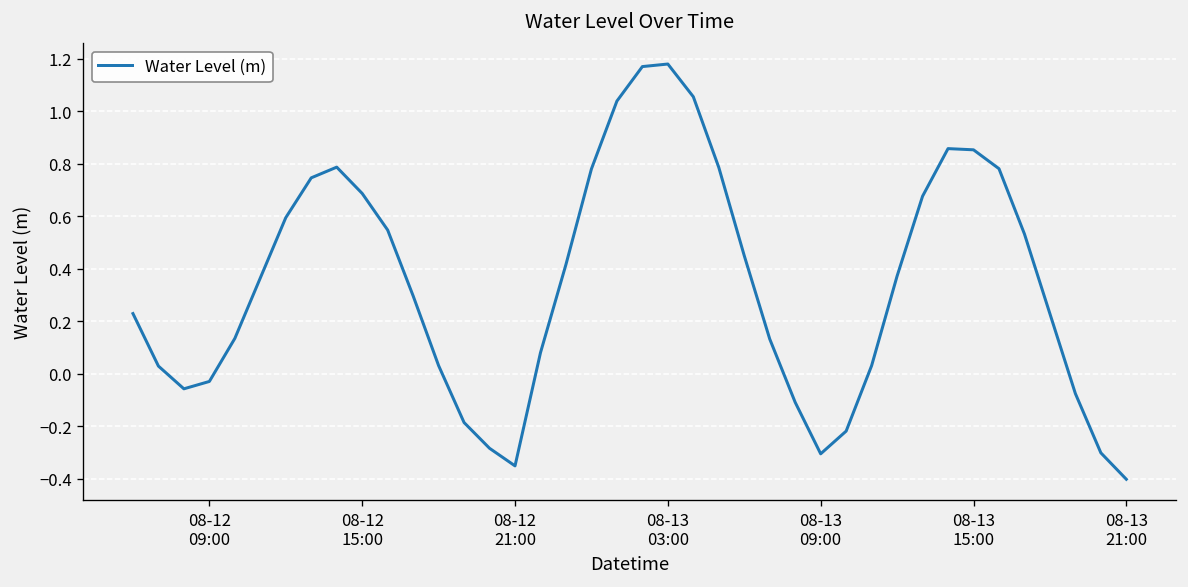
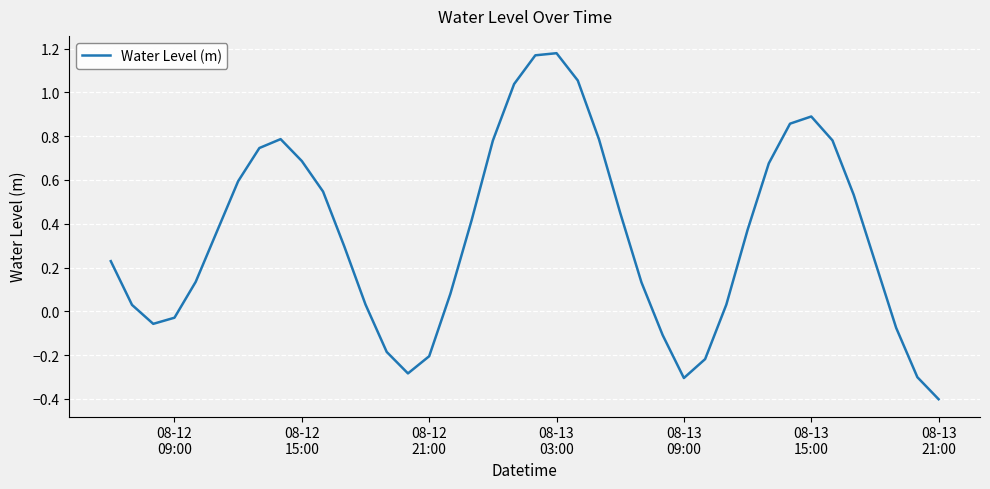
08-12 21:00: -0.35 -> -0.21
08-13 15:00: 0.85 -> 0.89
